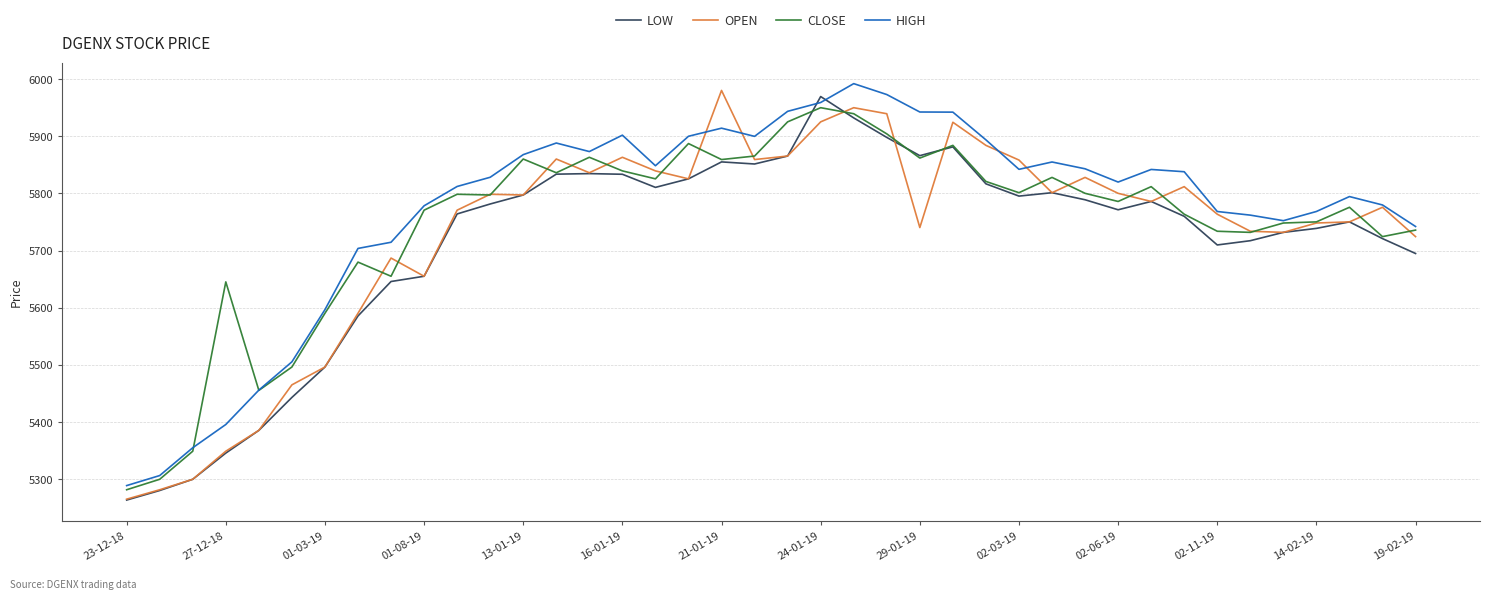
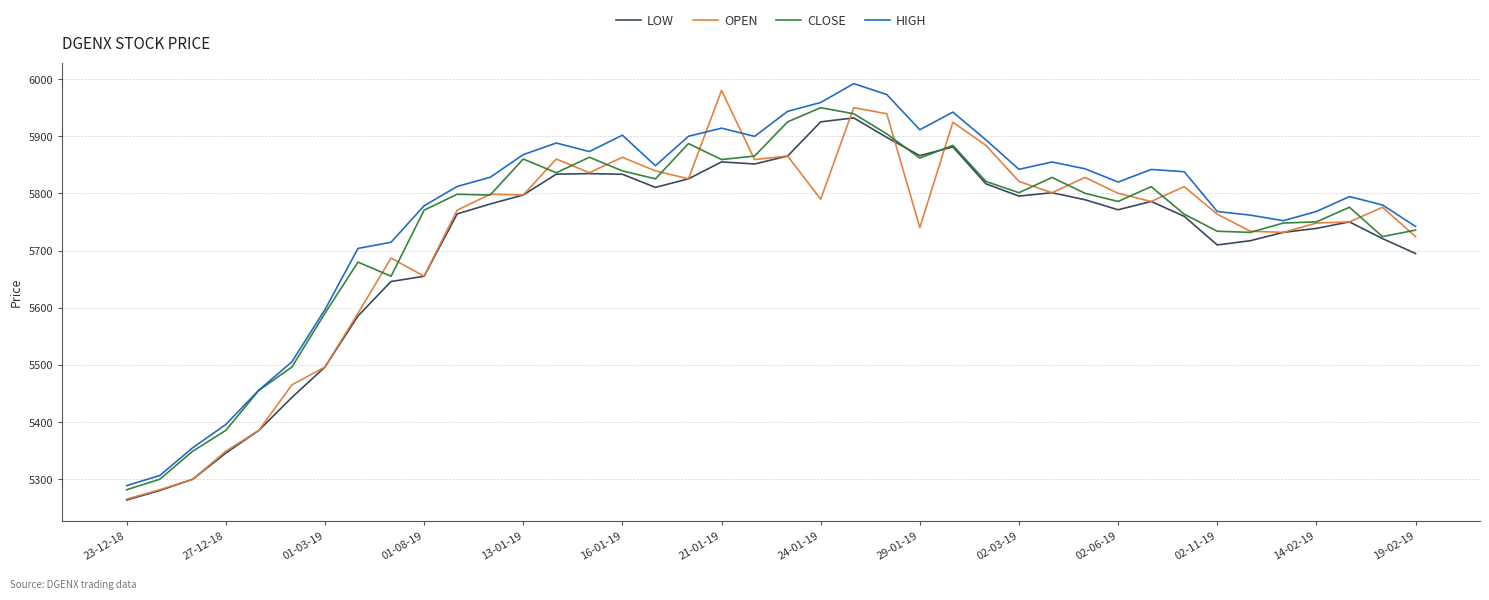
CLOSE, 27-12-18: 5650 -> 5390
LOW, 24-01-19: 5970 -> 5930
OPEN, 24-01-19: 5930 -> 5790
HIGH, 29-01-19: 5940 -> 5910
OPEN, 02-03-19: 5860 -> 5820
